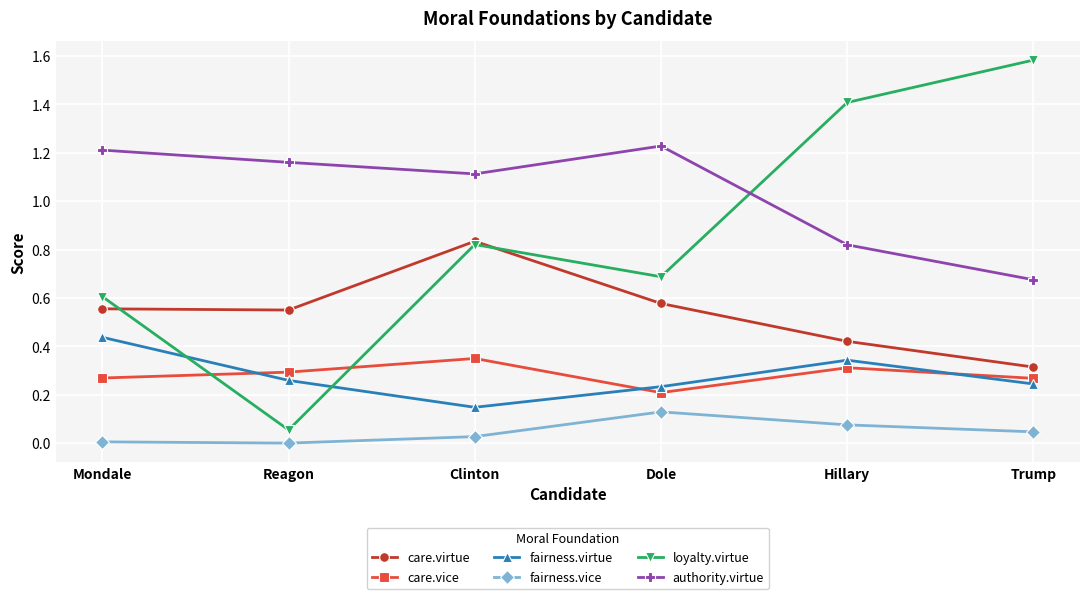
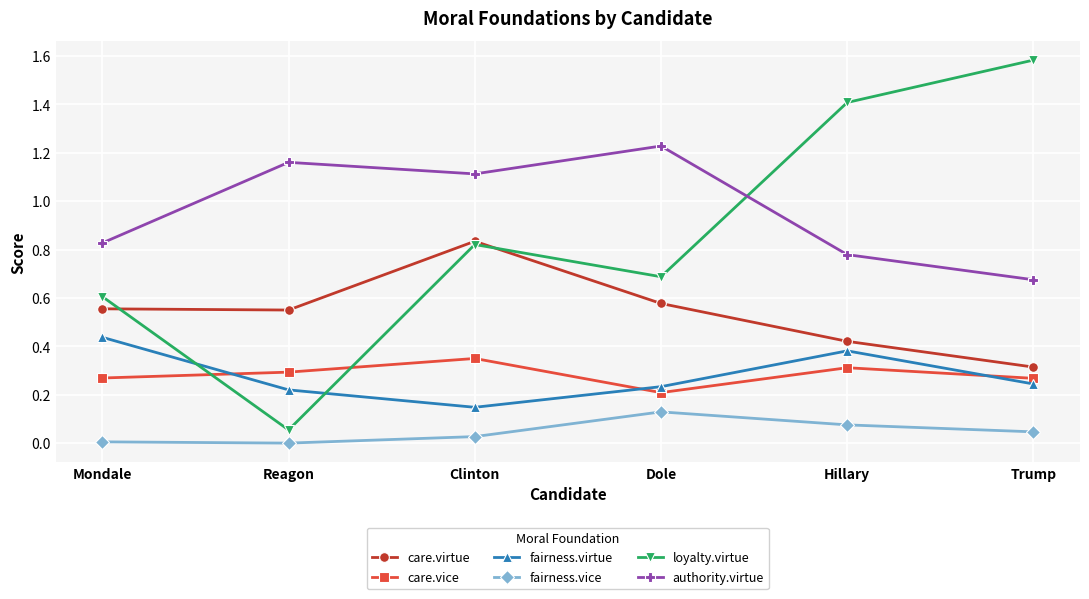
authority.virtue, Mondale: 1.21 -> 0.83
fairness.virtue, Reagon: 0.26 -> 0.22
fairness.virtue, Hillary: 0.34 -> 0.38
authority.virtue, Hillary: 0.82 -> 0.78
